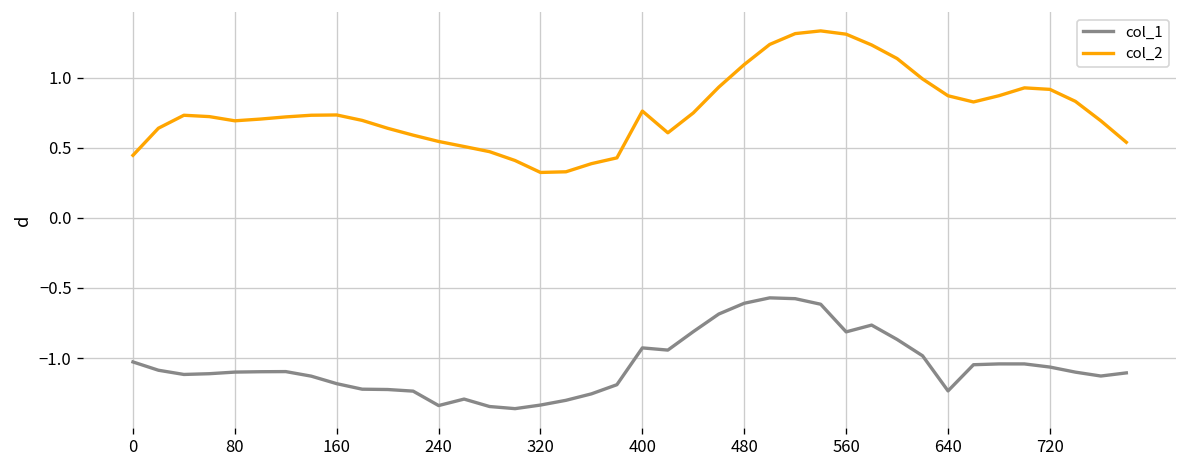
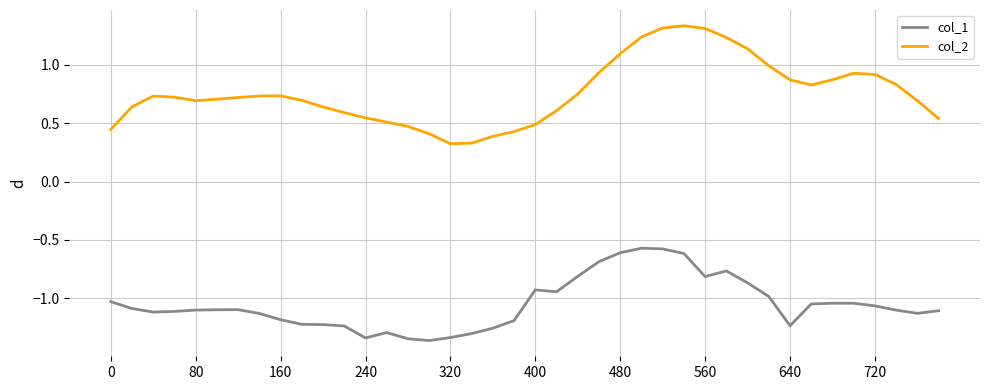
col_2, 400: 0.76 -> 0.49
